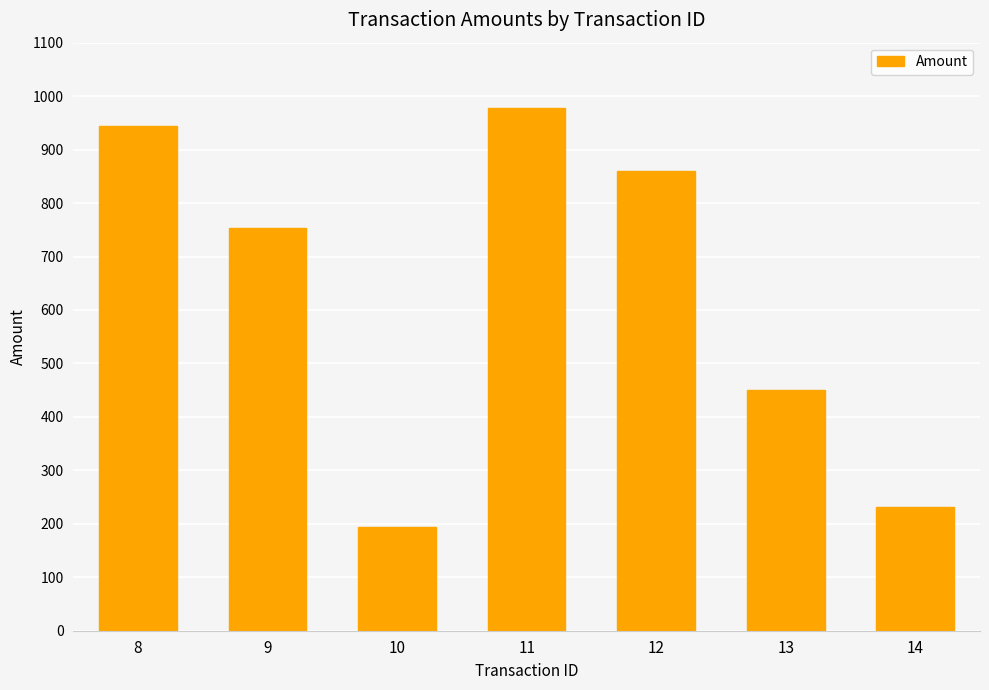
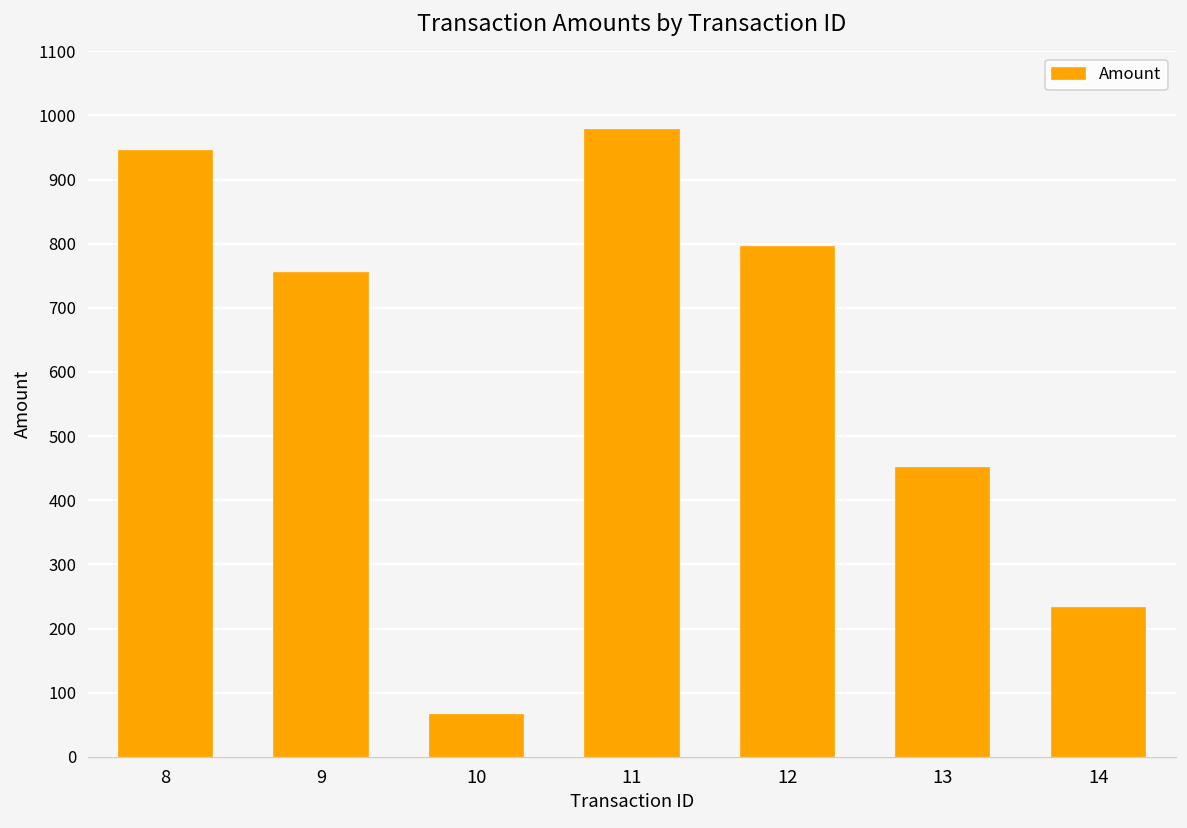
10: 190 -> 60
12: 860 -> 790
